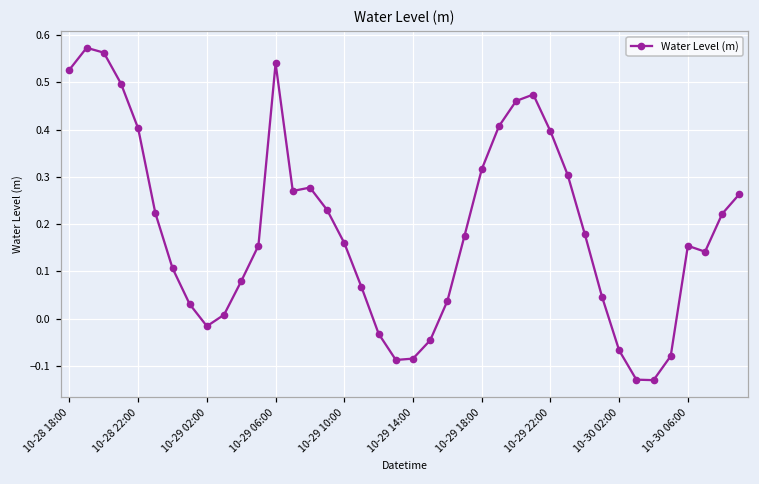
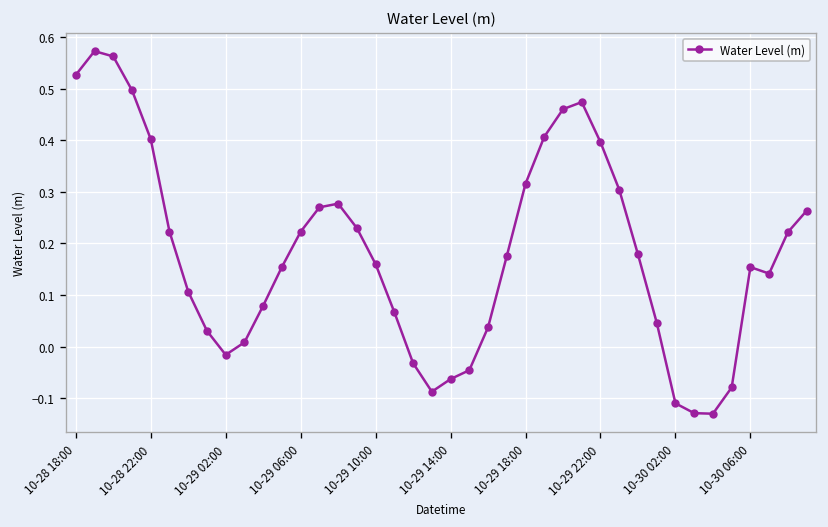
10-29 06:00: 0.54 -> 0.22
10-29 14:00: -0.08 -> -0.06
10-30 02:00: -0.07 -> -0.11
